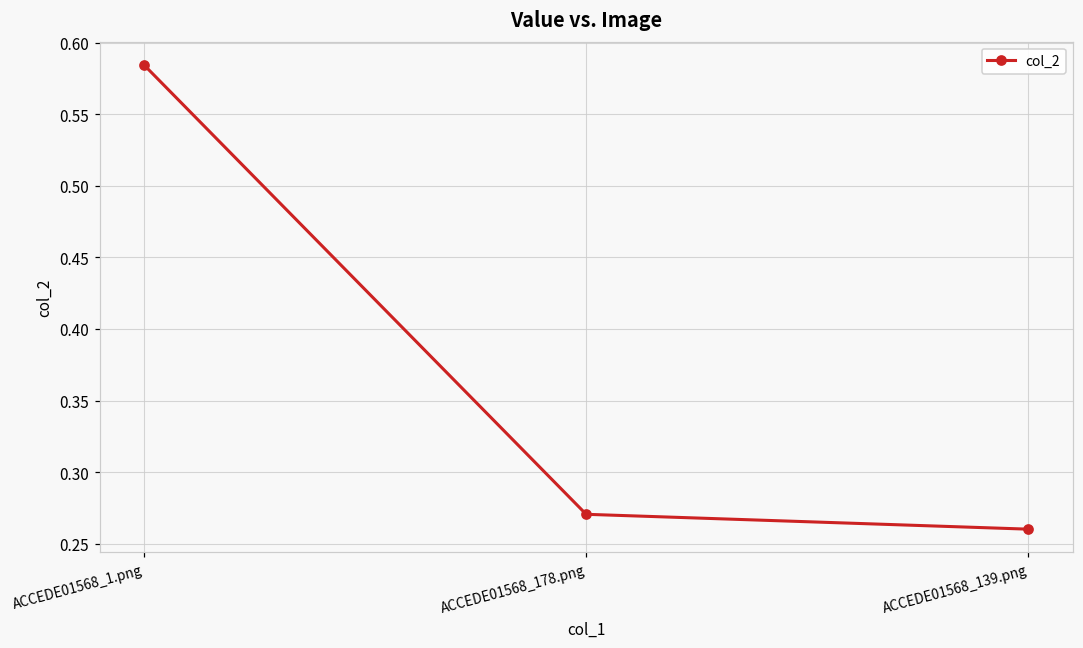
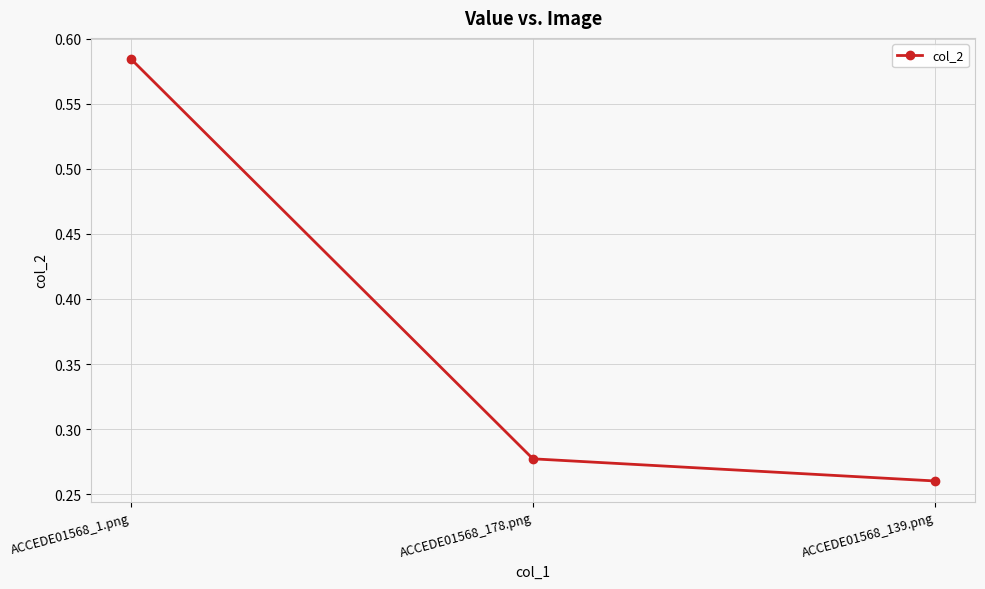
ACCEDE01568_178.png: 0.271 -> 0.277
